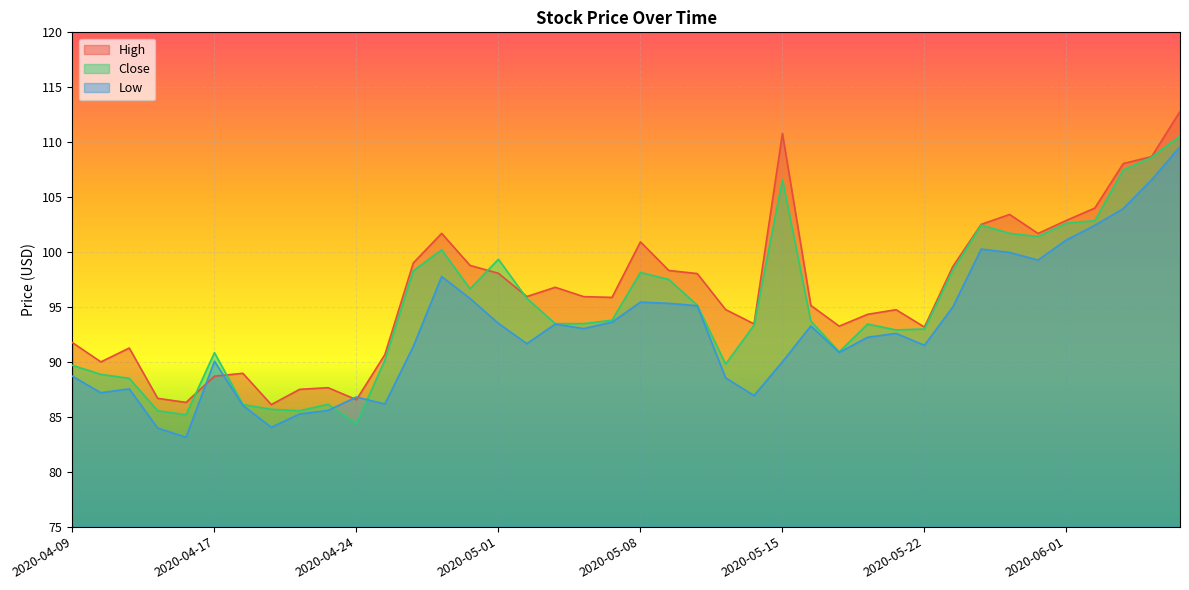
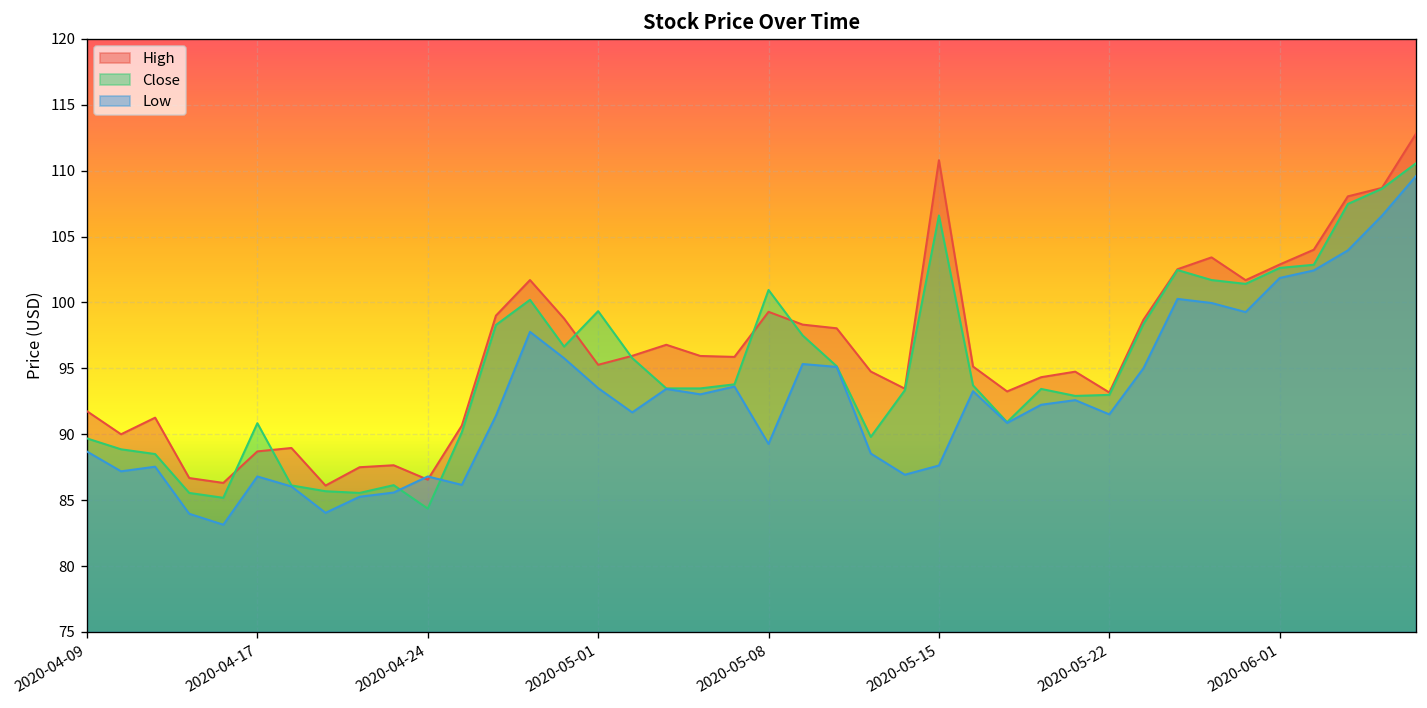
Low, 2020-04-17: 90.1 -> 86.8
High, 2020-05-01: 98.1 -> 95.3
High, 2020-05-08: 100.9 -> 99.3
Close, 2020-05-08: 98.1 -> 100.9
Low, 2020-05-08: 95.4 -> 89.3
Low, 2020-05-15: 90.0 -> 87.6
Low, 2020-06-01: 101.1 -> 101.9
